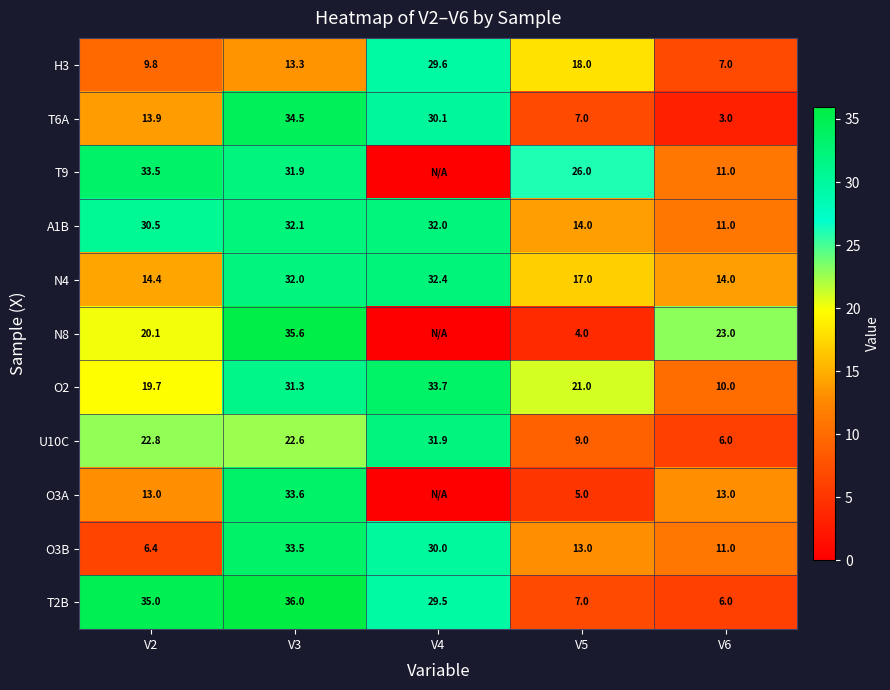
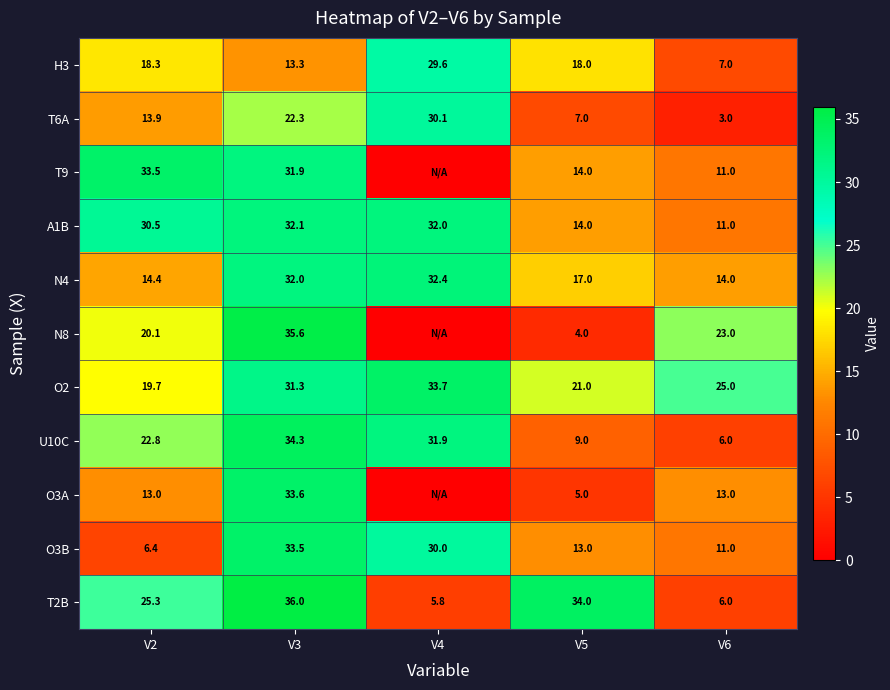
H3, V2: 9.8 -> 18.3
T6A, V3: 34.5 -> 22.3
T9, V5: 26.0 -> 14.0
O2, V6: 10.0 -> 25.0
U10C, V3: 22.6 -> 34.3
T2B, V2: 35.0 -> 25.3
T2B, V4: 29.5 -> 5.8
T2B, V5: 7.0 -> 34.0
